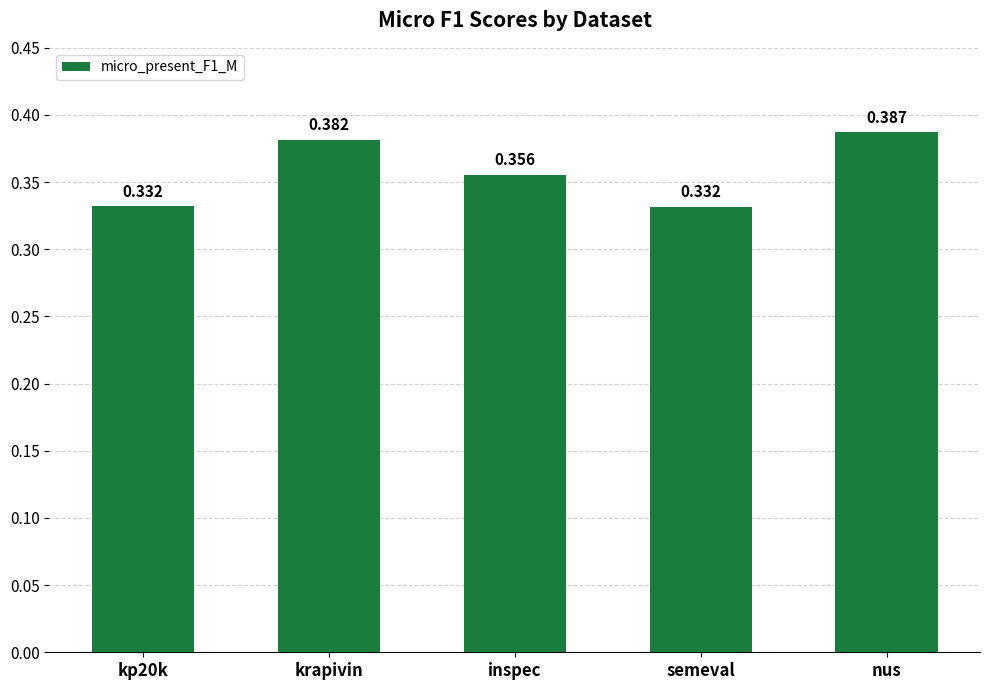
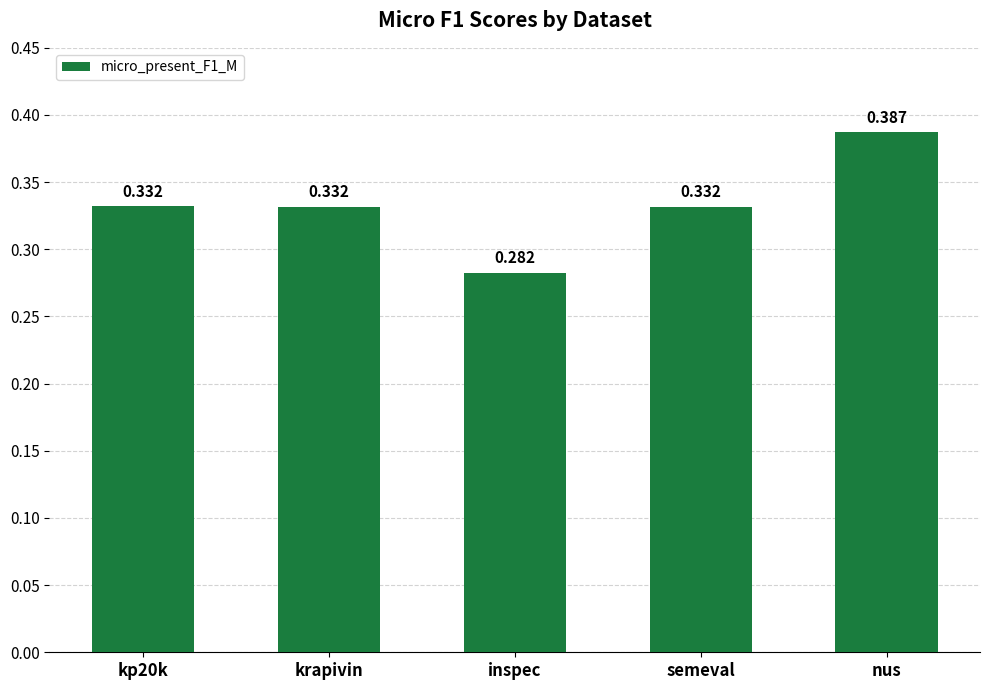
krapivin: 0.382 -> 0.332
inspec: 0.356 -> 0.282
